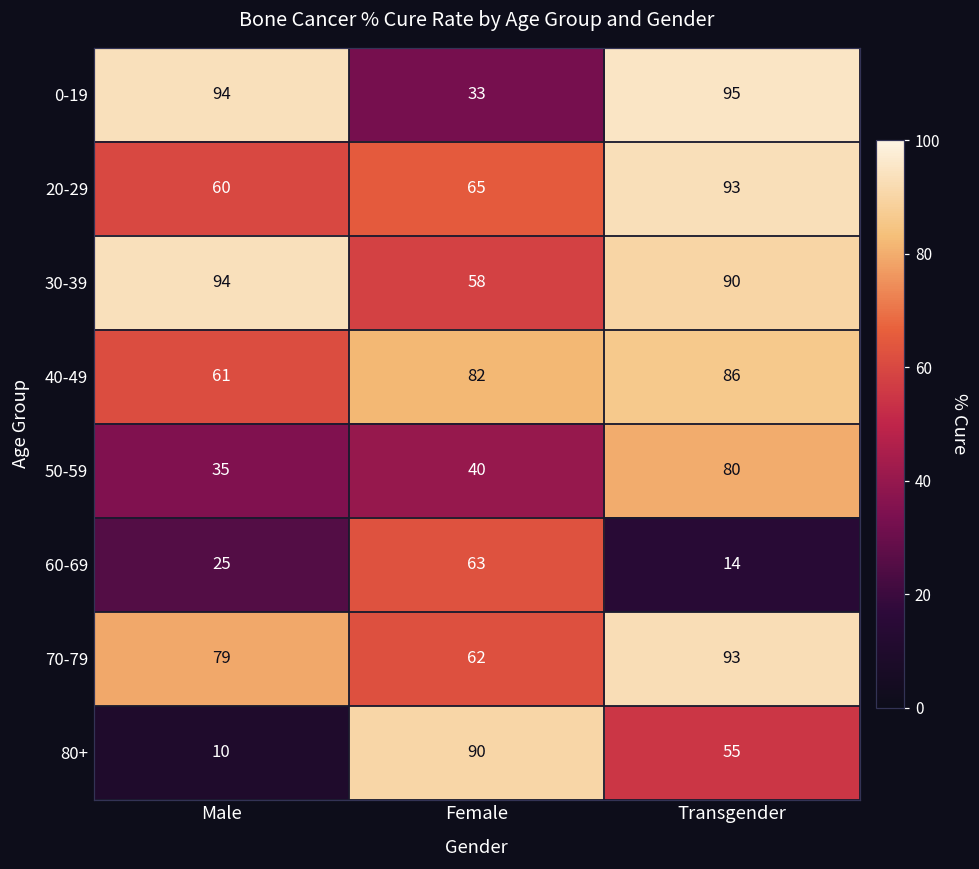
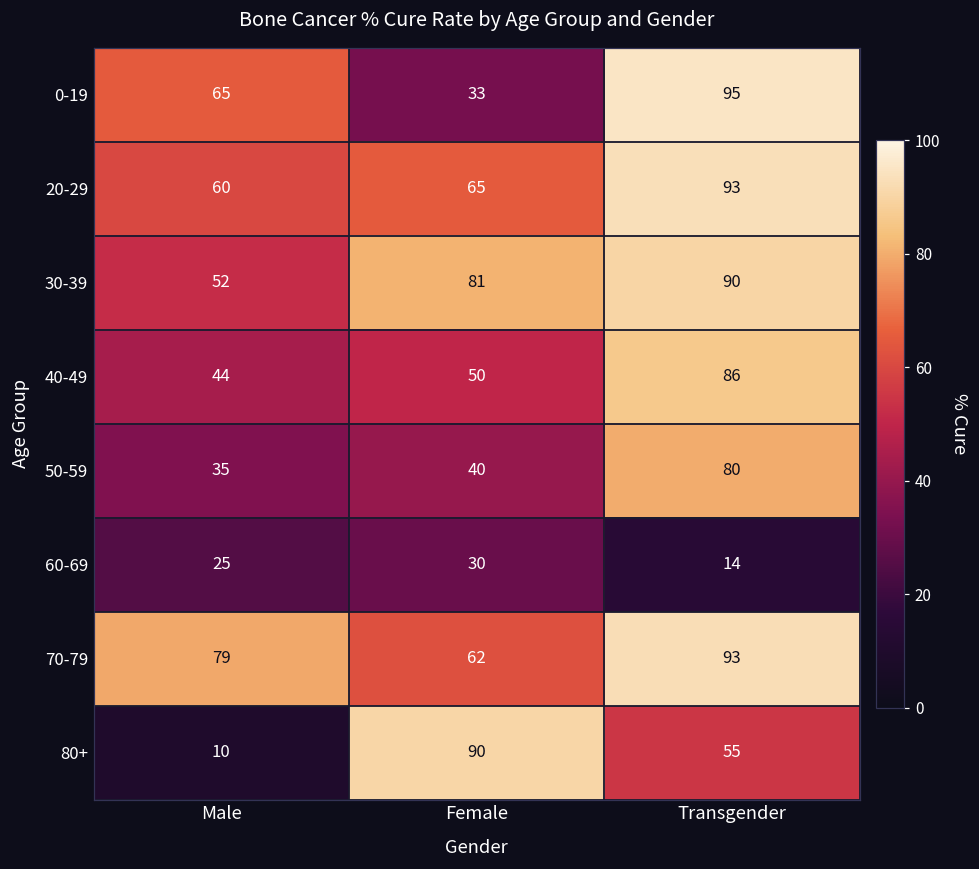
0-19, Male: 94 -> 65
30-39, Male: 94 -> 52
30-39, Female: 58 -> 81
40-49, Male: 61 -> 44
40-49, Female: 82 -> 50
60-69, Female: 63 -> 30
